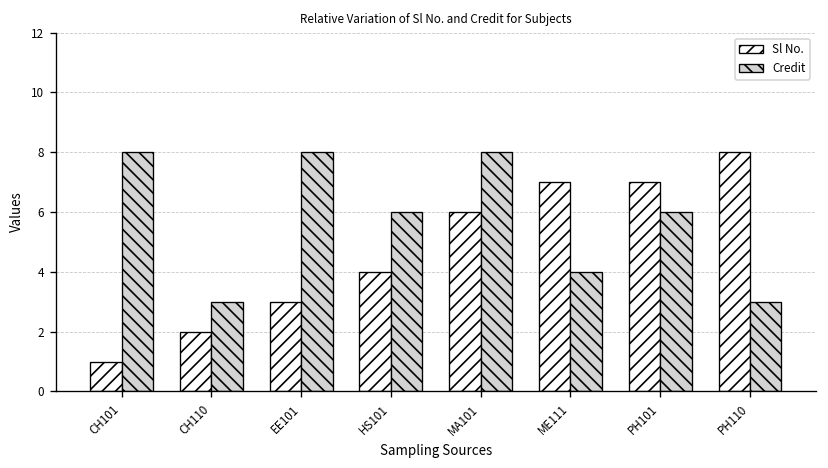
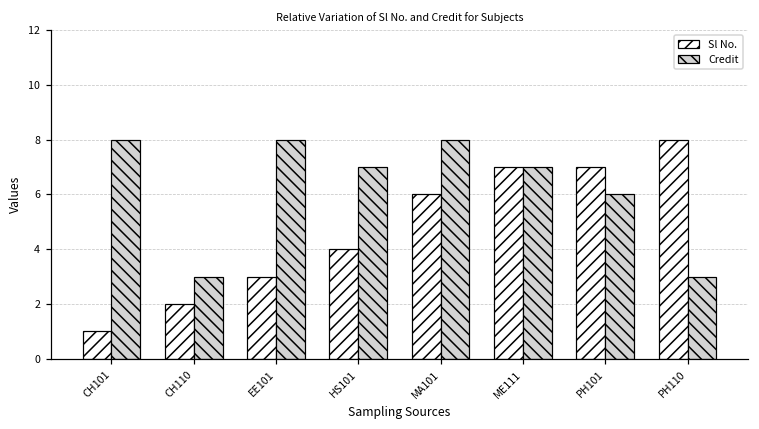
Credit, HS101: 6 -> 7
Credit, ME111: 4 -> 7
